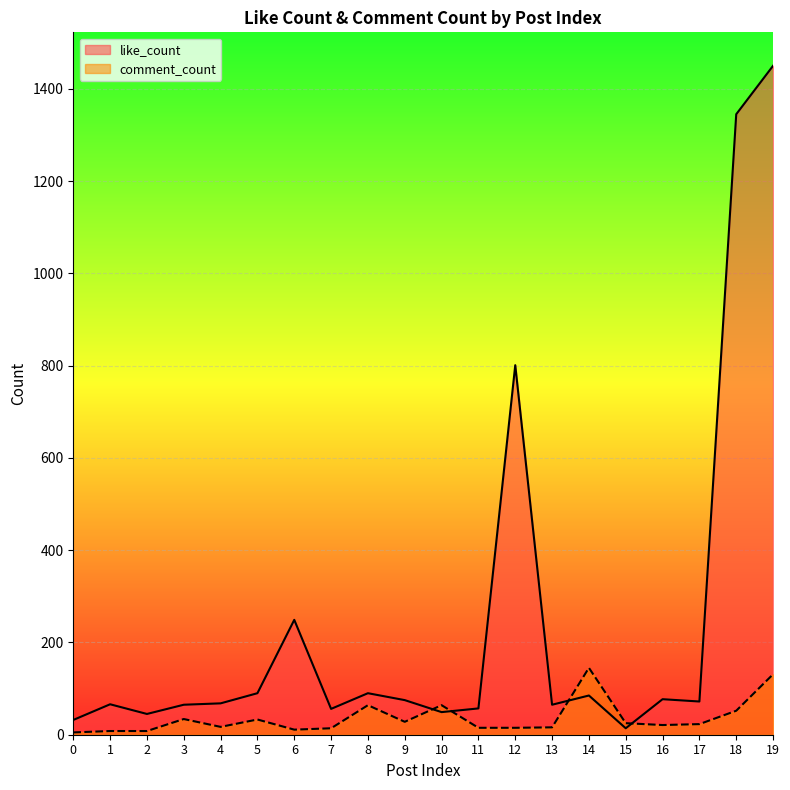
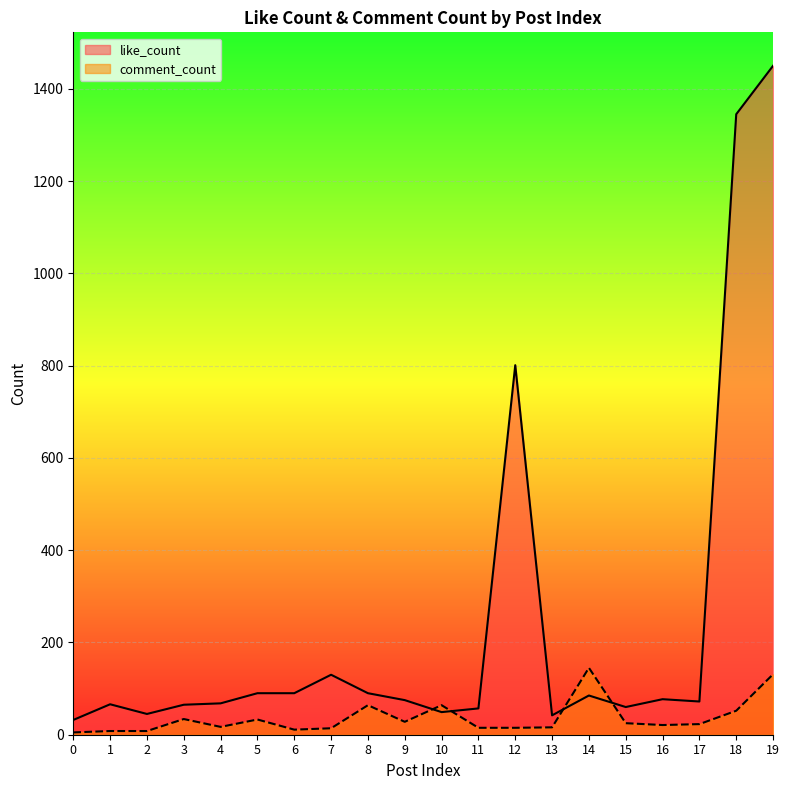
like_count, 6: 250 -> 90
like_count, 7: 60 -> 130
like_count, 13: 70 -> 40
like_count, 15: 10 -> 60
